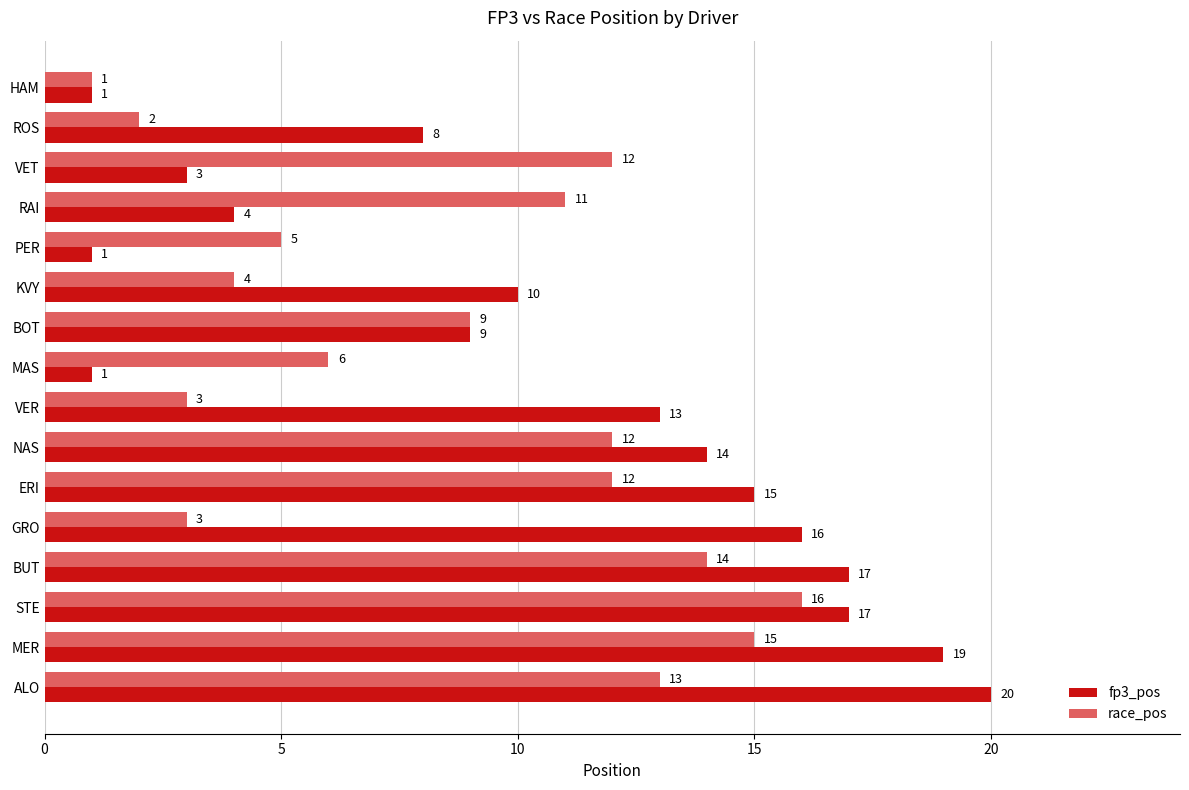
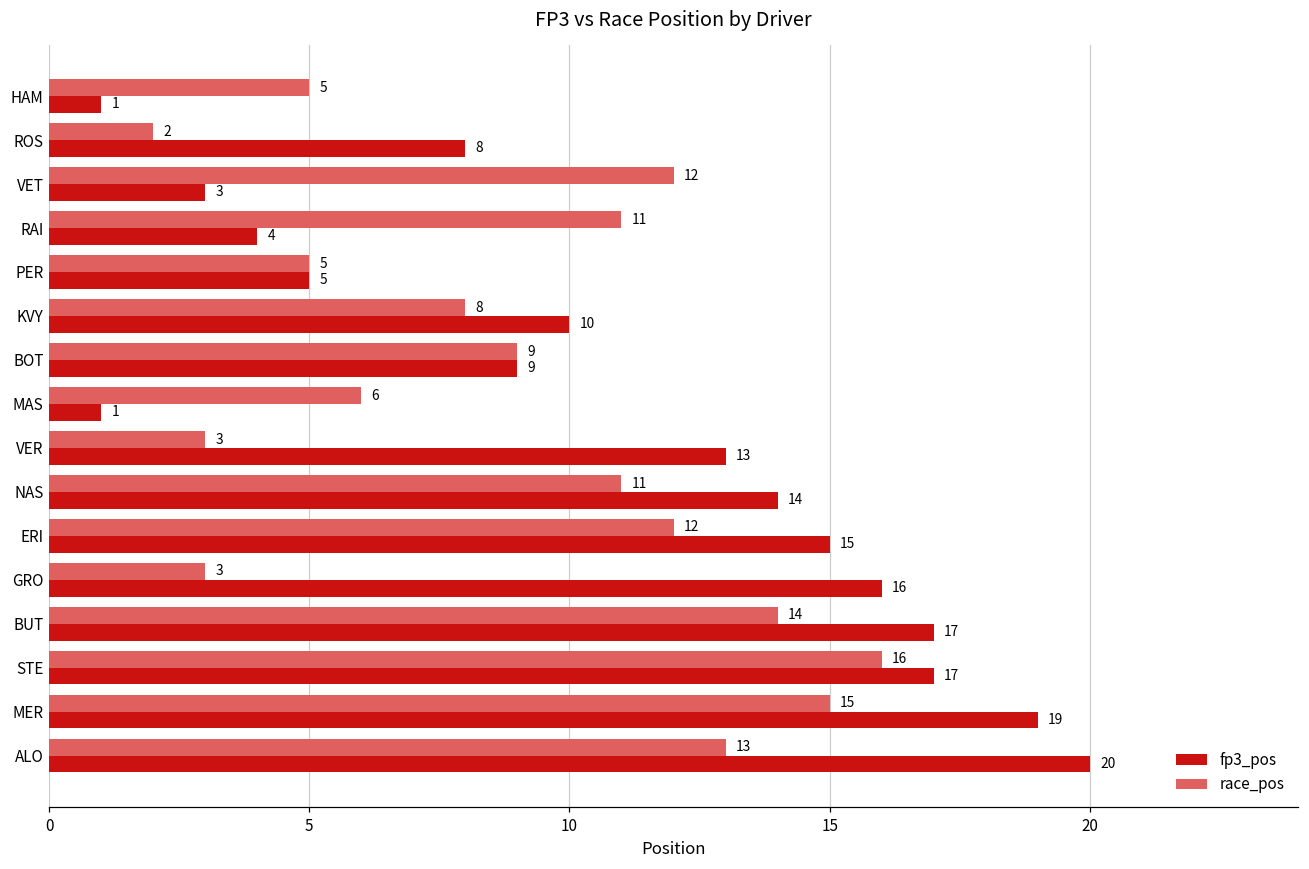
race_pos, HAM: 1 -> 5
fp3_pos, PER: 1 -> 5
race_pos, KVY: 4 -> 8
race_pos, NAS: 12 -> 11
